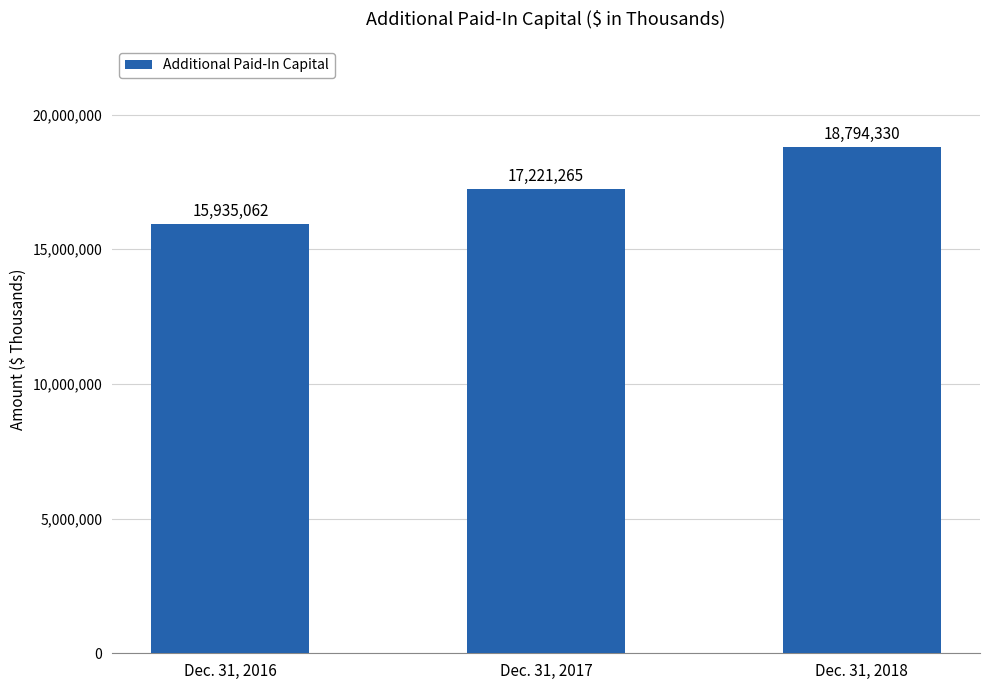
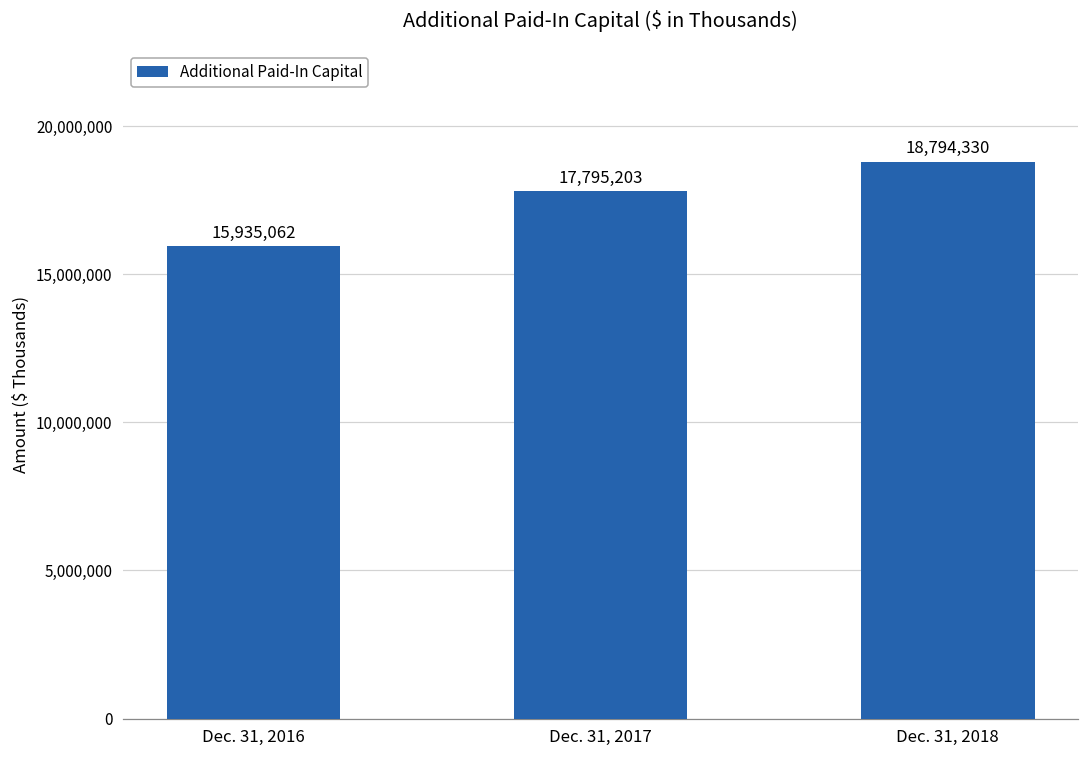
Dec. 31, 2017: 17,221,265 -> 17,795,203
